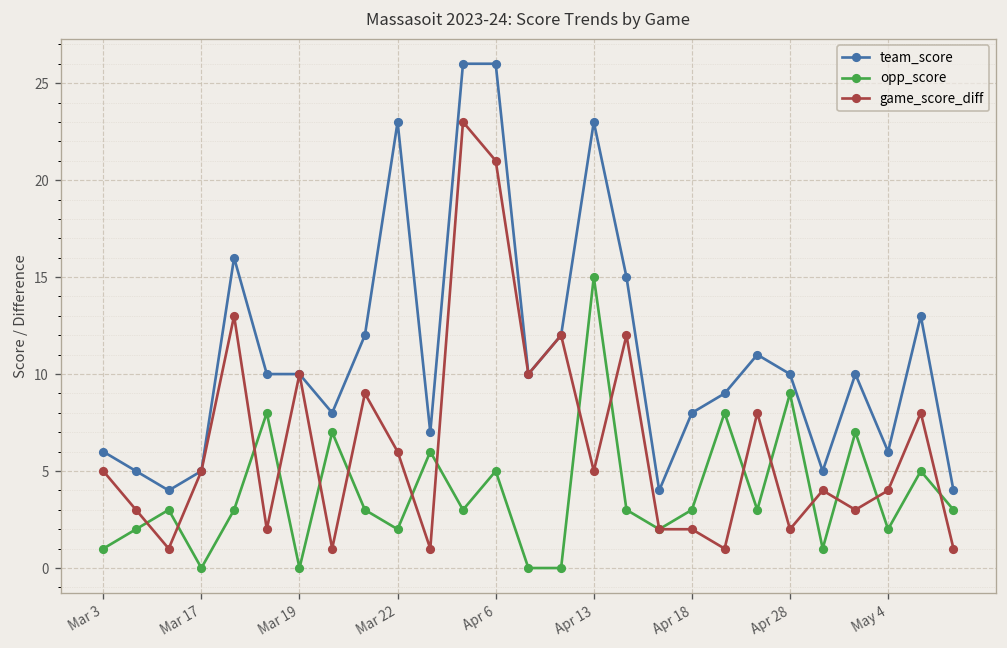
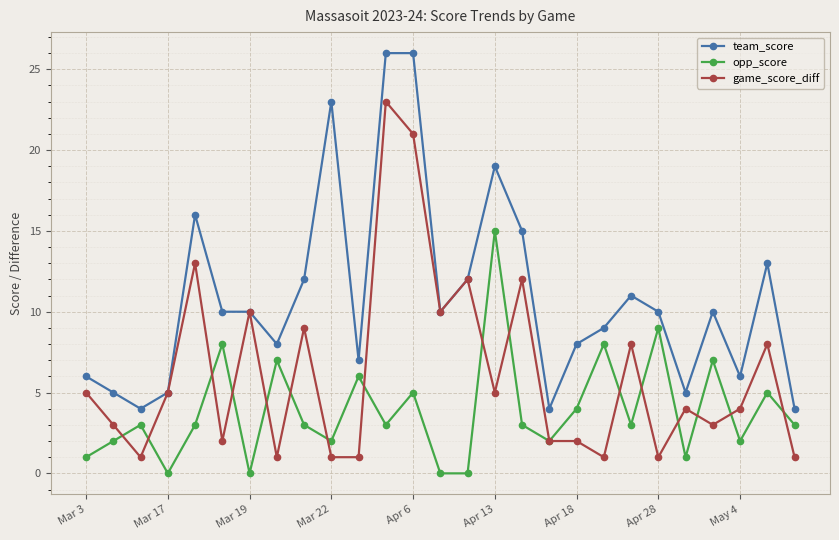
game_score_diff, Mar 22: 6 -> 1
team_score, Apr 13: 23 -> 19
opp_score, Apr 18: 3 -> 4
game_score_diff, Apr 28: 2 -> 1
